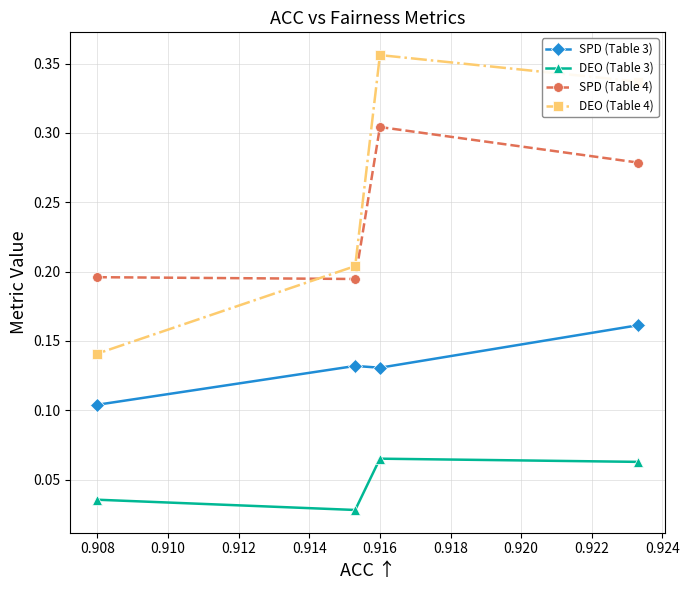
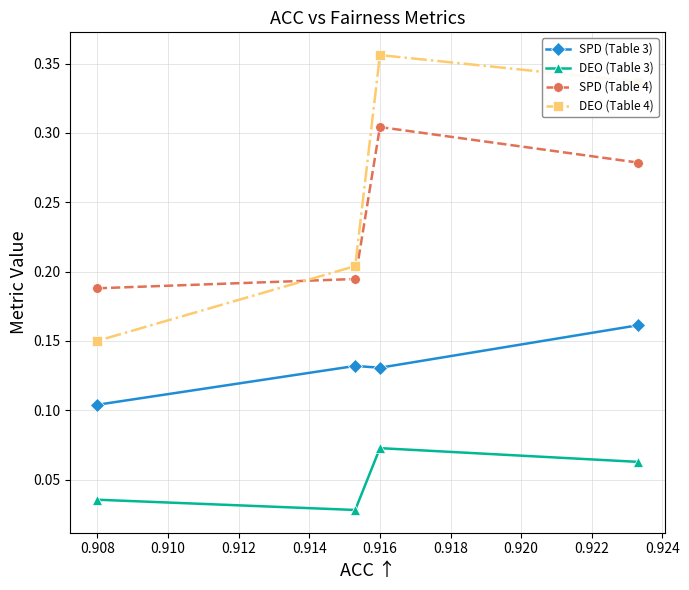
SPD (Table 4), 0.908: 0.196 -> 0.188
DEO (Table 4), 0.908: 0.141 -> 0.150
DEO (Table 3), 0.916: 0.065 -> 0.073
